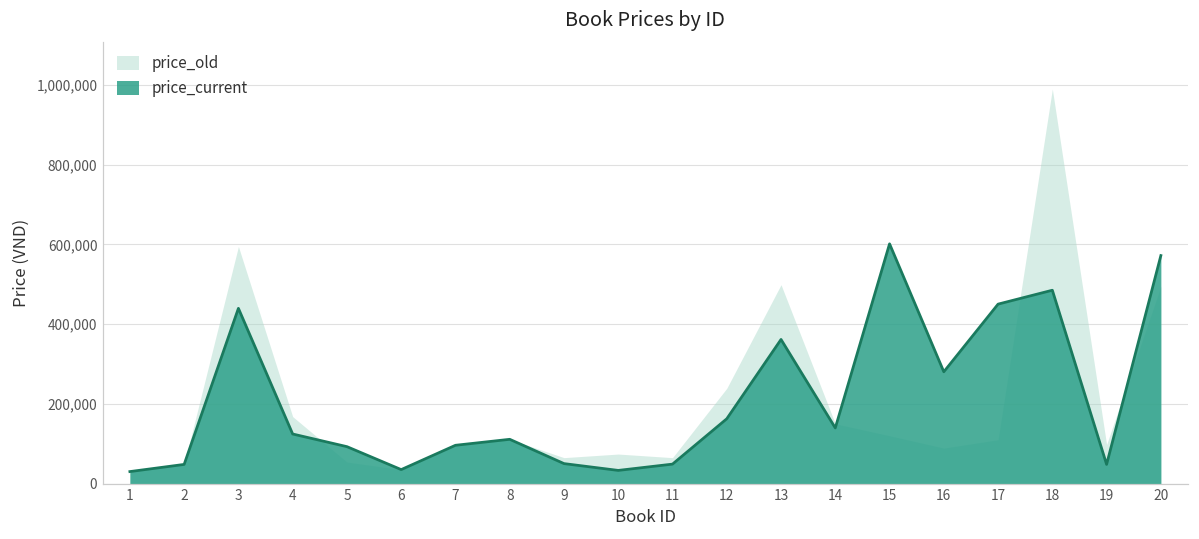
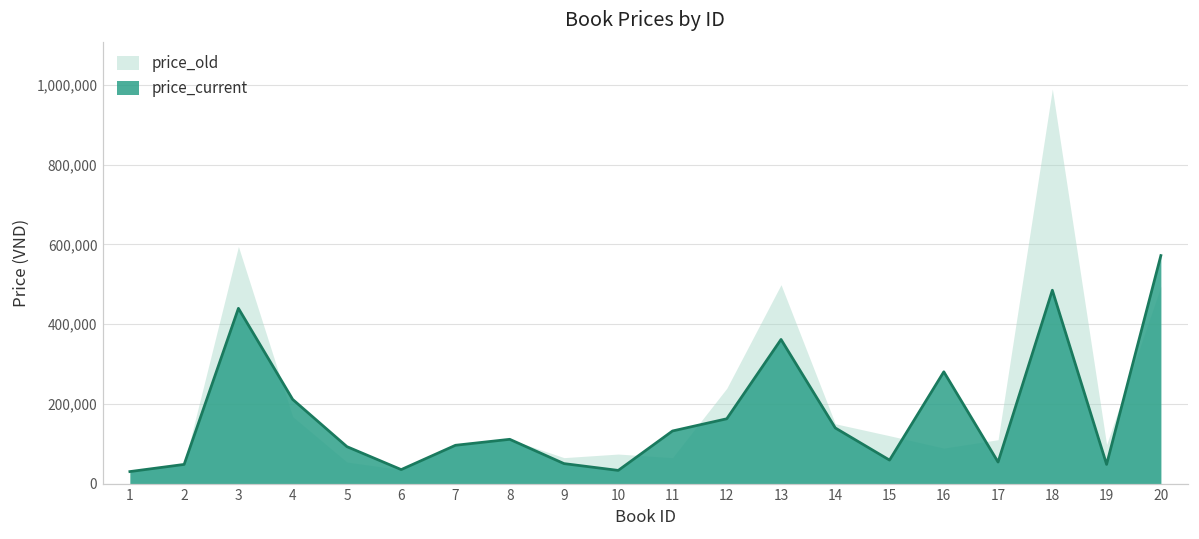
price_current, 4: 120,000 -> 210,000
price_current, 11: 50,000 -> 130,000
price_current, 15: 600,000 -> 60,000
price_current, 17: 450,000 -> 50,000
